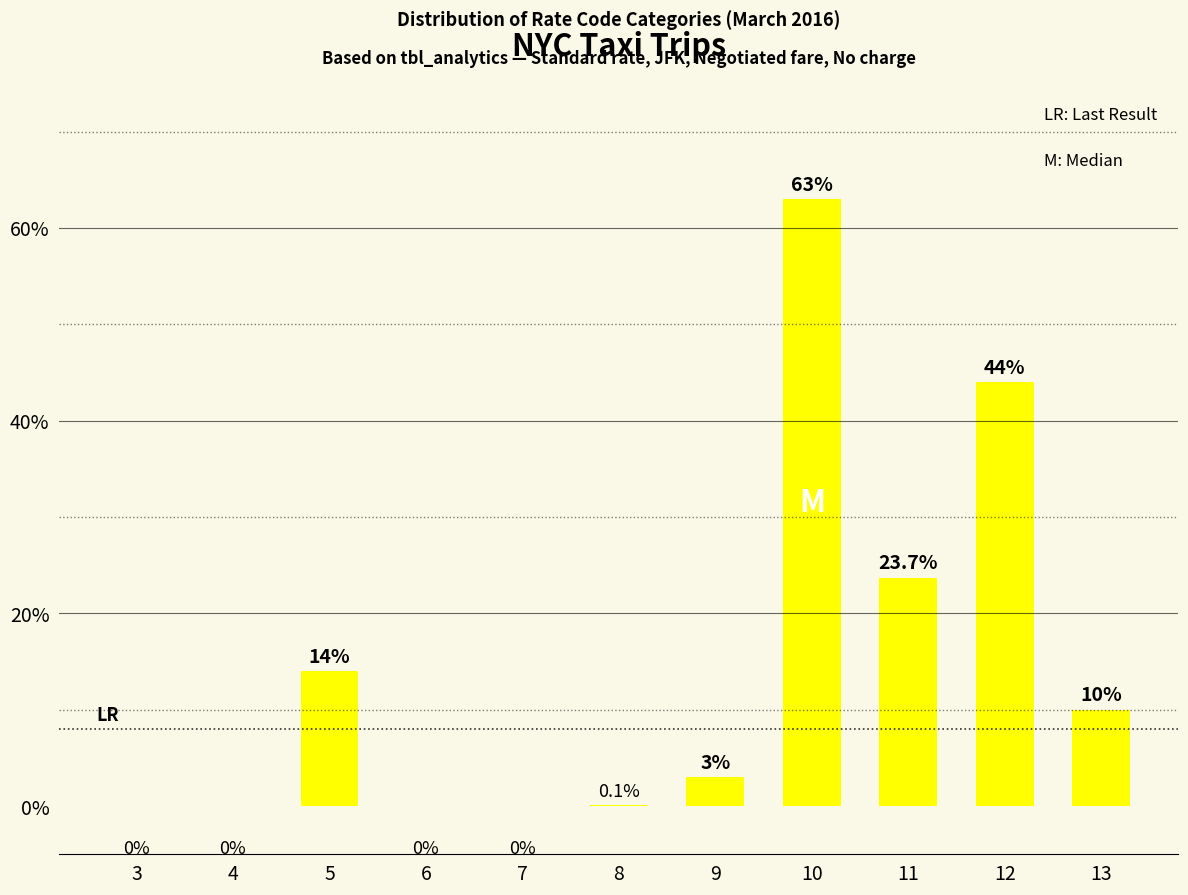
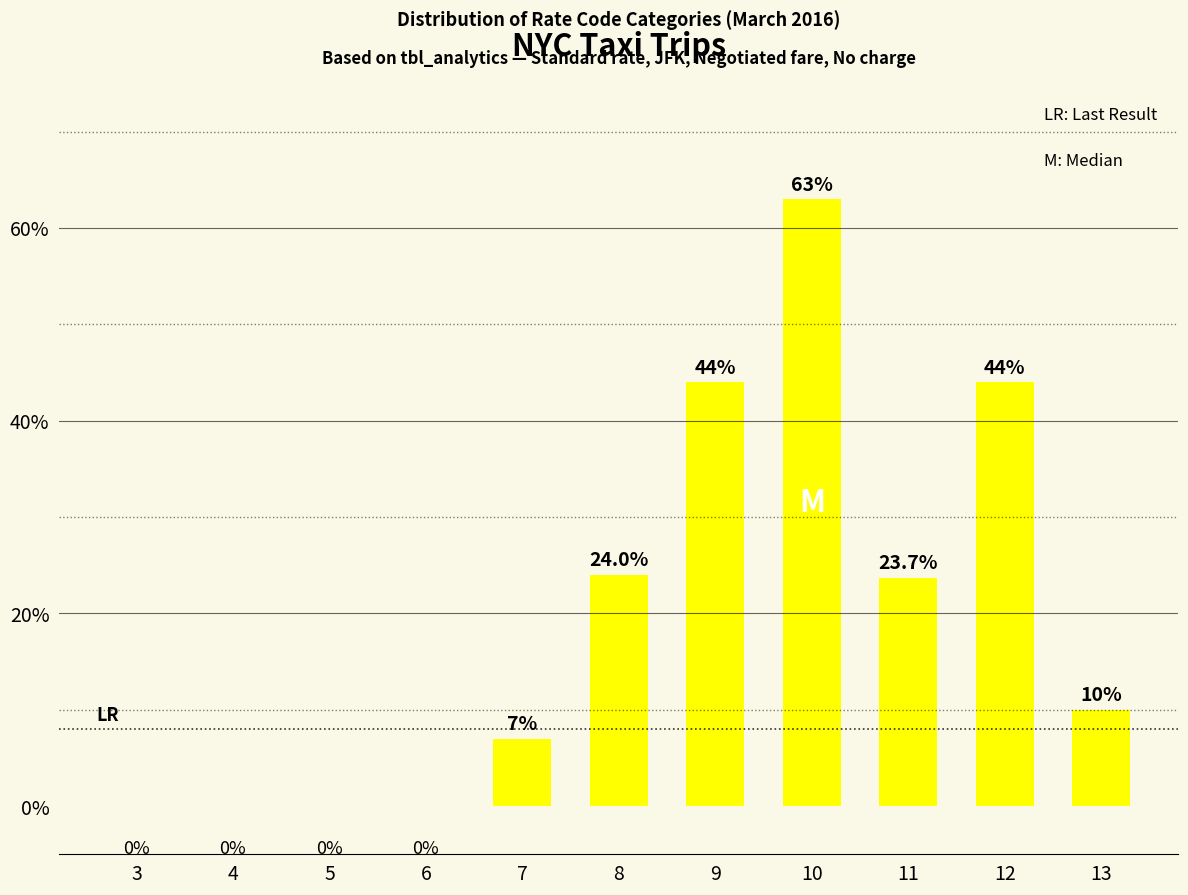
5: 14% -> 0%
7: 0% -> 7%
8: 0.1% -> 24.0%
9: 3% -> 44%
